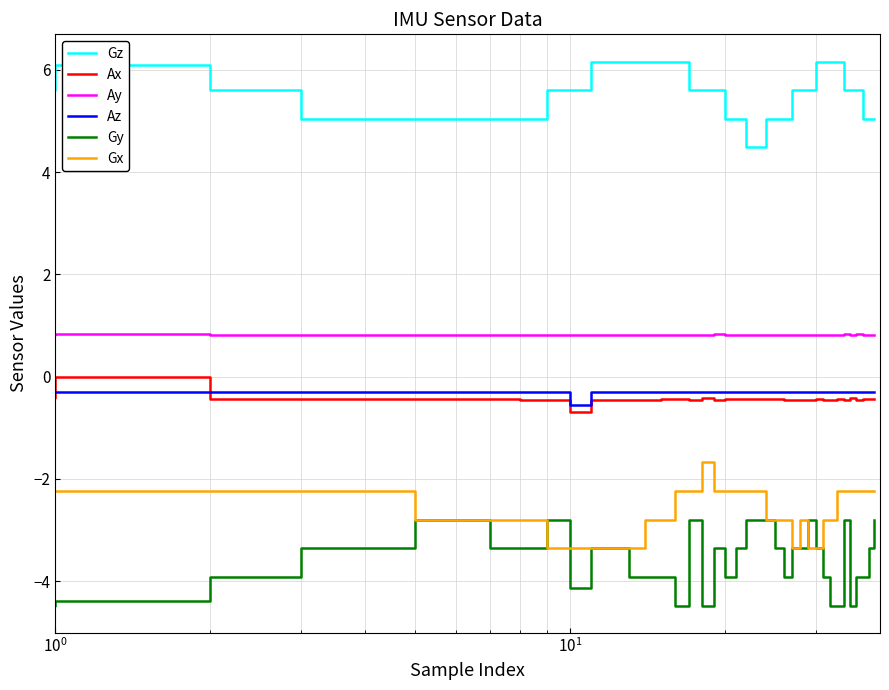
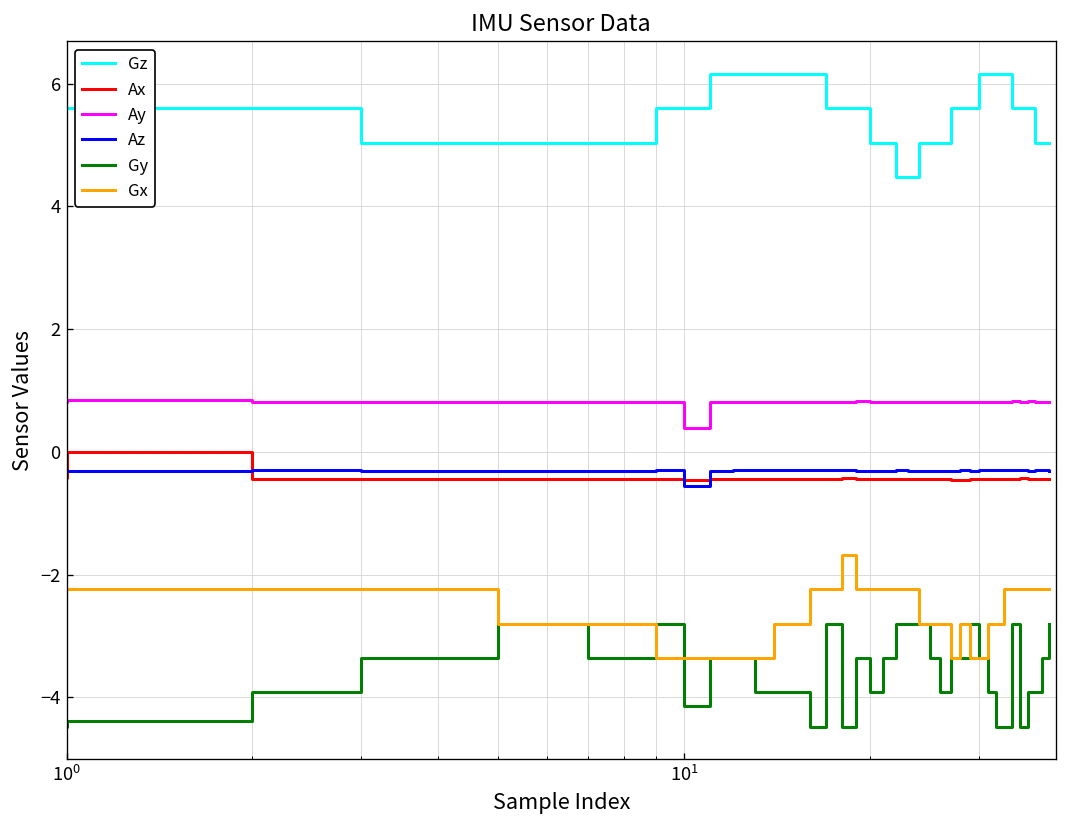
Gz, 10^0: 6.1 -> 5.6
Ax, 10^1: -0.7 -> -0.5
Ay, 10^1: 0.8 -> 0.4
